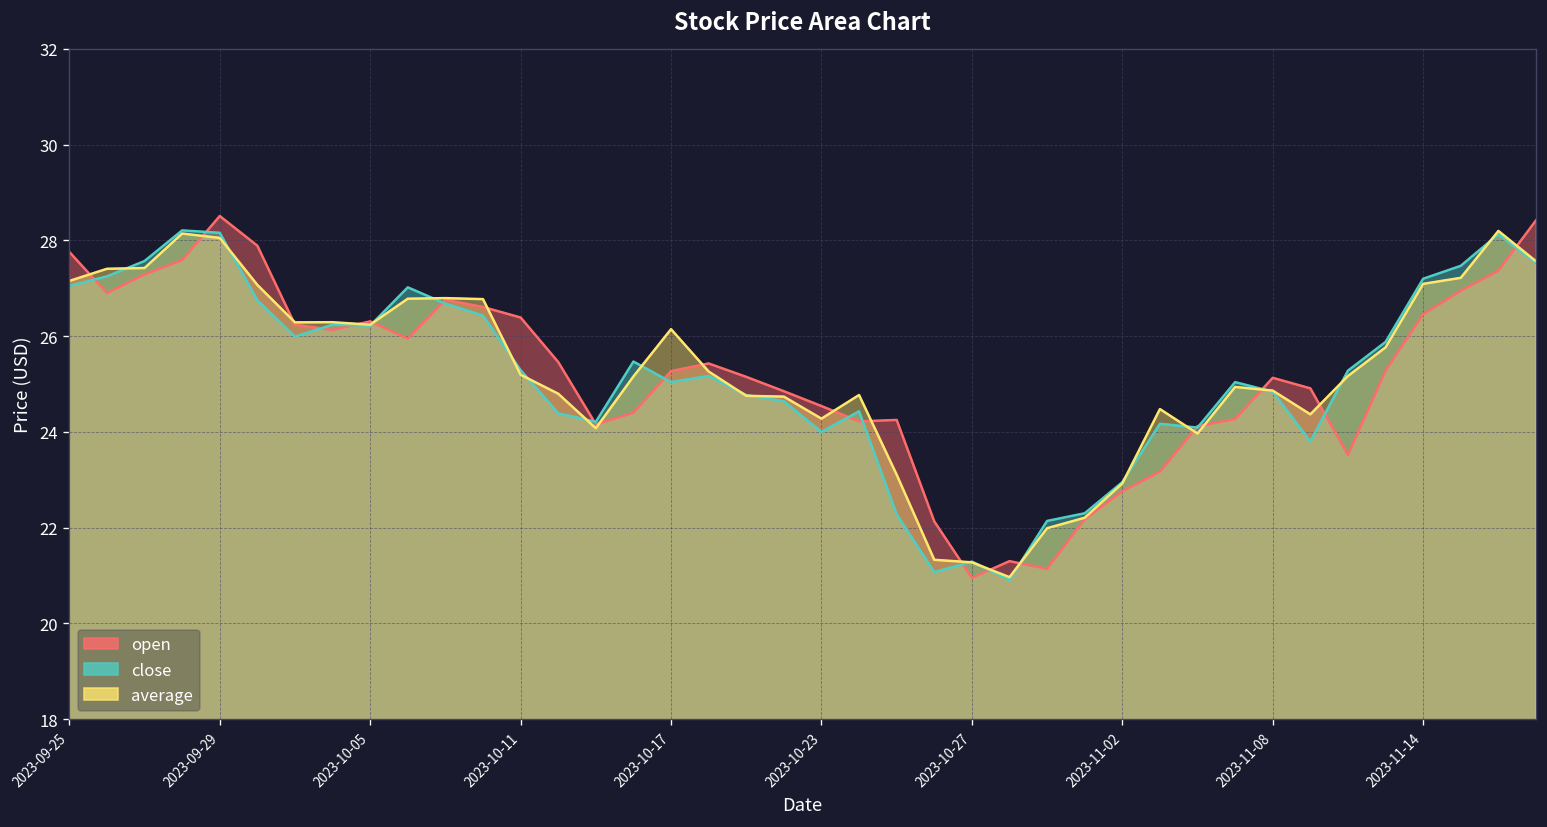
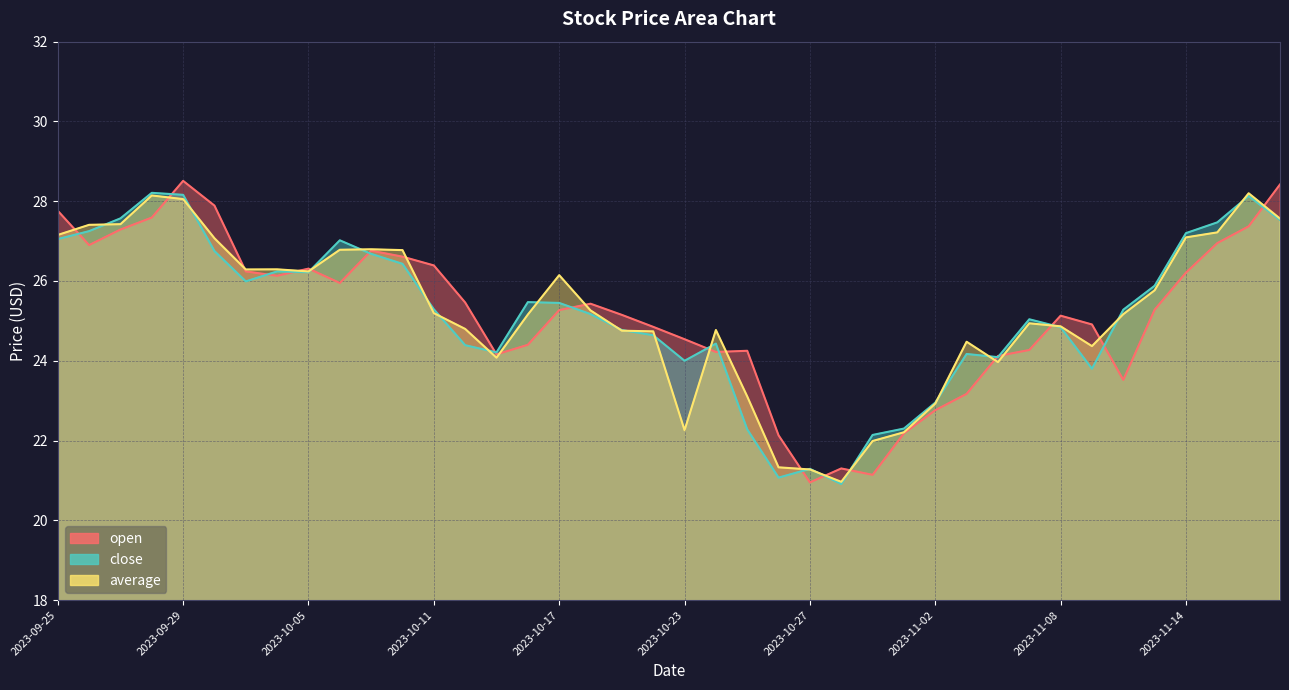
close, 2023-10-17: 25.0 -> 25.5
average, 2023-10-23: 24.3 -> 22.3
open, 2023-11-14: 26.5 -> 26.2
